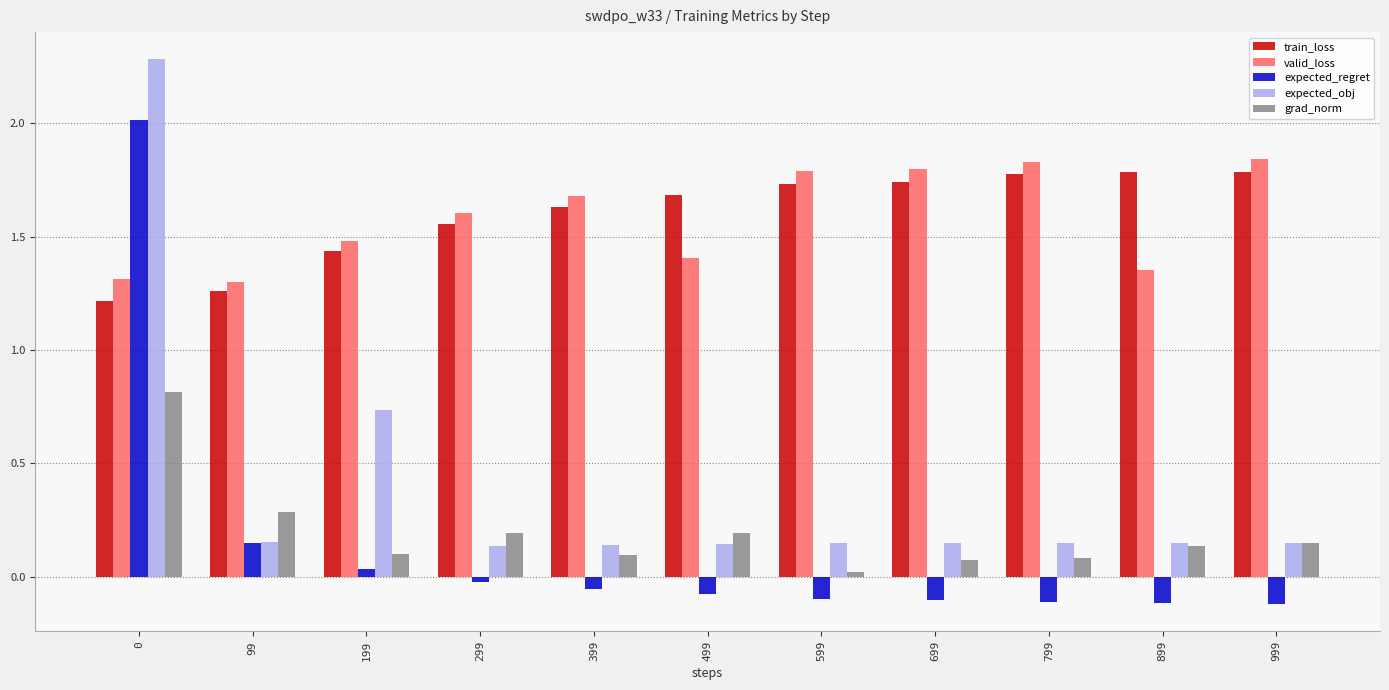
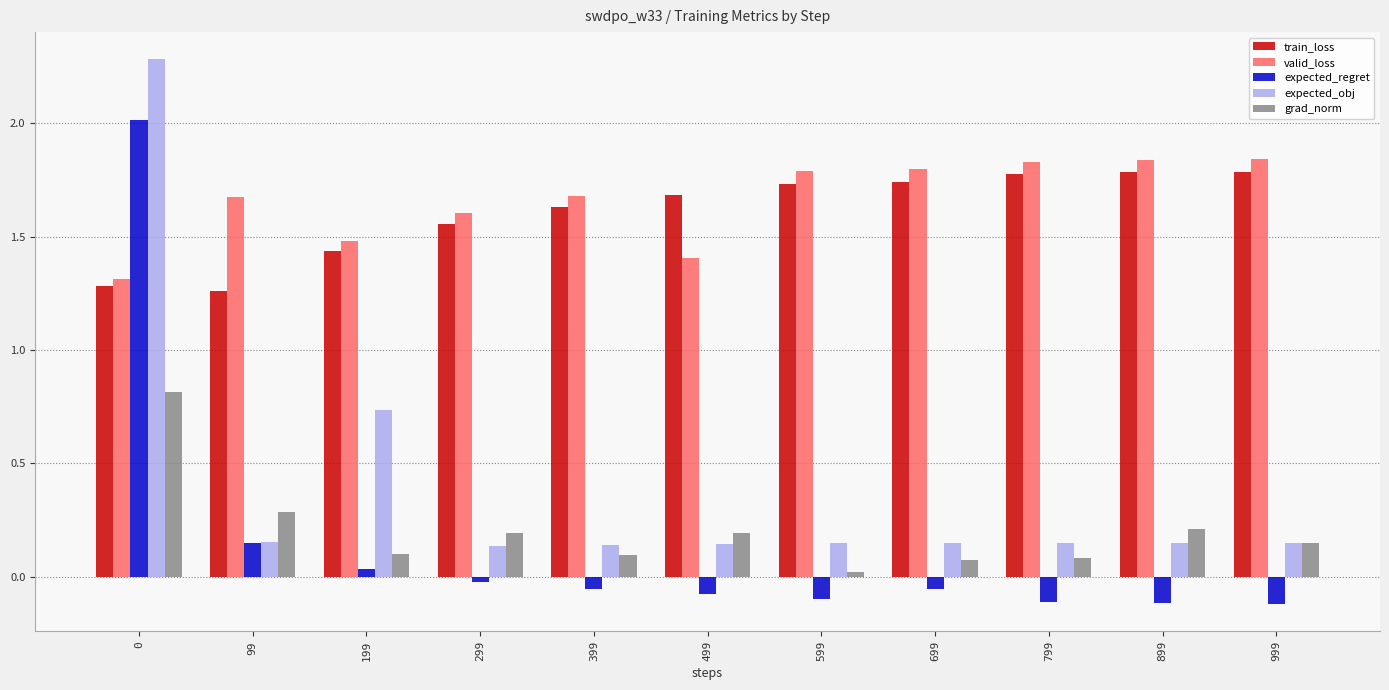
train_loss, 0: 1.22 -> 1.28
valid_loss, 99: 1.30 -> 1.67
expected_regret, 699: -0.10 -> -0.05
valid_loss, 899: 1.35 -> 1.84
grad_norm, 899: 0.14 -> 0.21
